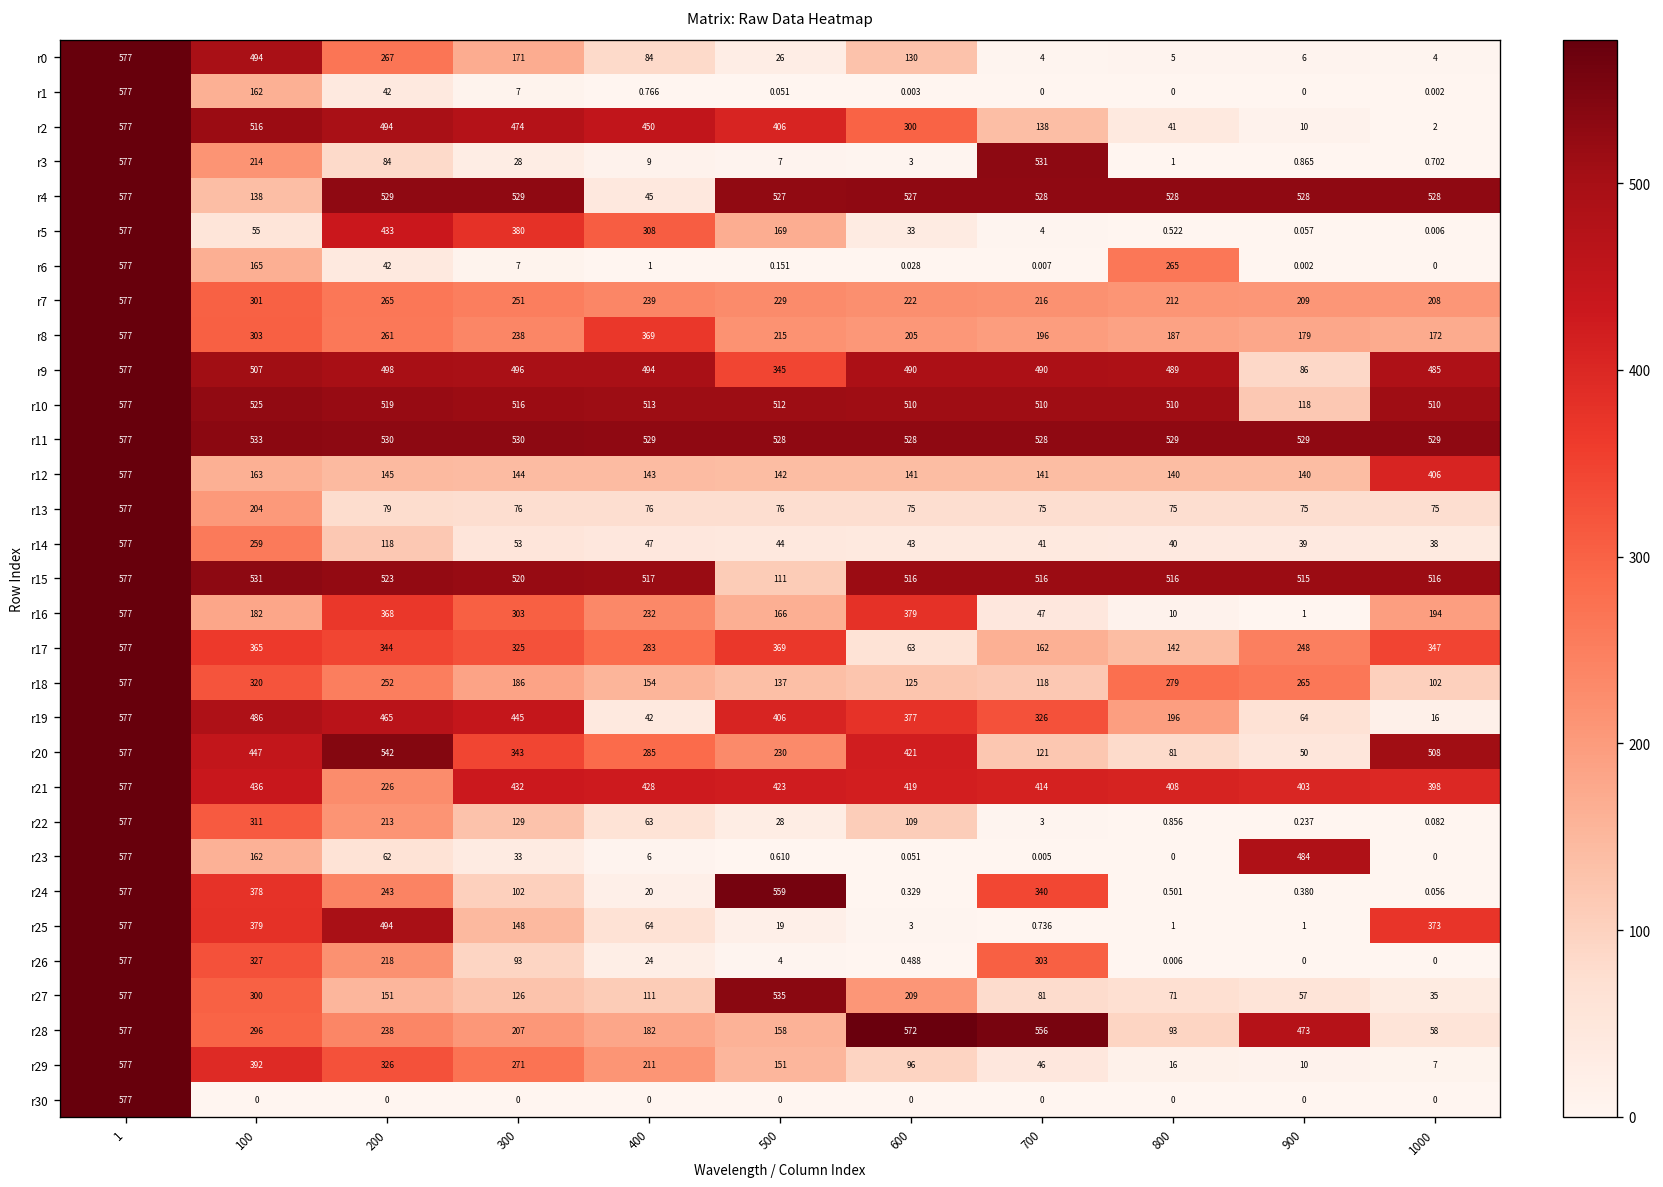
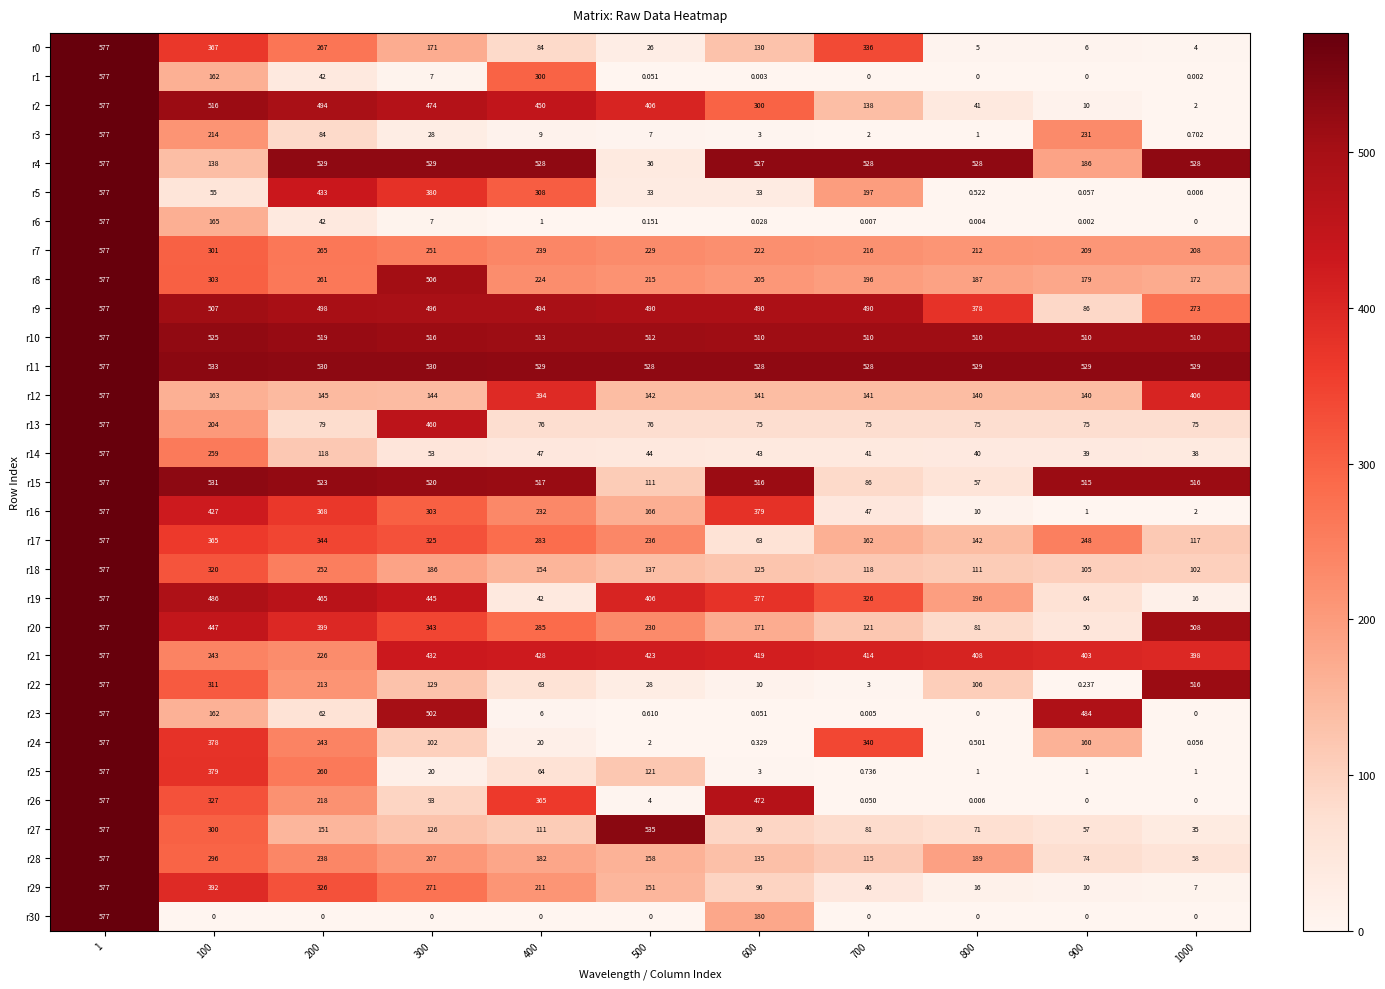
r0, 100: 494 -> 367
r0, 700: 4 -> 336
r1, 400: 0.766 -> 300
r3, 700: 531 -> 2
r3, 900: 0.865 -> 231
r4, 400: 45 -> 528
r4, 500: 527 -> 36
r4, 900: 528 -> 186
r5, 500: 169 -> 33
r5, 700: 4 -> 197
r6, 800: 265 -> 0.004
r8, 300: 238 -> 506
r8, 400: 369 -> 224
r9, 500: 345 -> 490
r9, 800: 489 -> 378
r9, 1000: 485 -> 273
r10, 900: 118 -> 510
r12, 400: 143 -> 394
r13, 300: 76 -> 460
r15, 700: 516 -> 86
r15, 800: 516 -> 57
r16, 100: 182 -> 427
r16, 1000: 194 -> 2
r17, 500: 369 -> 236
r17, 1000: 347 -> 117
r18, 800: 279 -> 111
r18, 900: 265 -> 105
r20, 200: 542 -> 399
r20, 600: 421 -> 171
r21, 100: 436 -> 243
r22, 600: 109 -> 10
r22, 800: 0.856 -> 106
r22, 1000: 0.082 -> 516
r23, 300: 33 -> 502
r24, 500: 559 -> 2
r24, 900: 0.380 -> 160
r25, 200: 494 -> 260
r25, 300: 148 -> 20
r25, 500: 19 -> 121
r25, 1000: 373 -> 1
r26, 400: 24 -> 365
r26, 600: 0.488 -> 472
r26, 700: 303 -> 0.050
r27, 600: 209 -> 90
r28, 600: 572 -> 135
r28, 700: 556 -> 115
r28, 800: 93 -> 189
r28, 900: 473 -> 74
r30, 600: 0 -> 180
